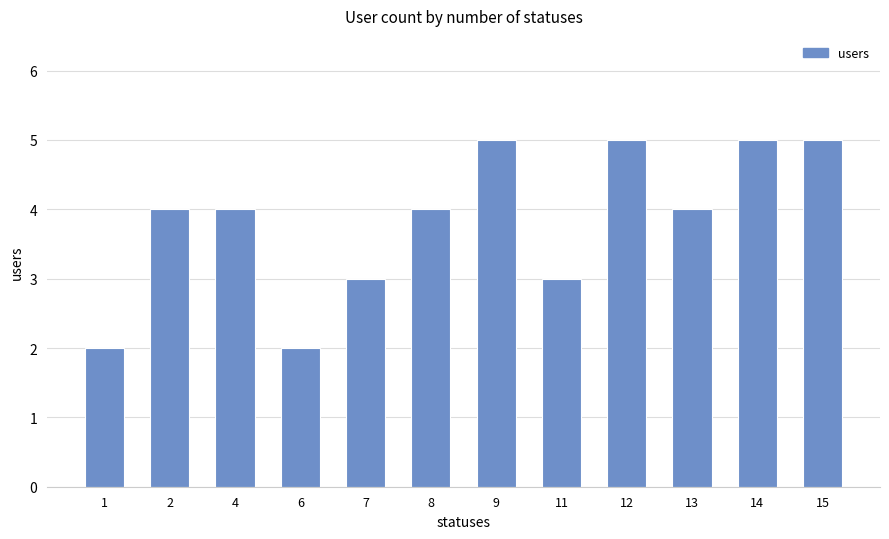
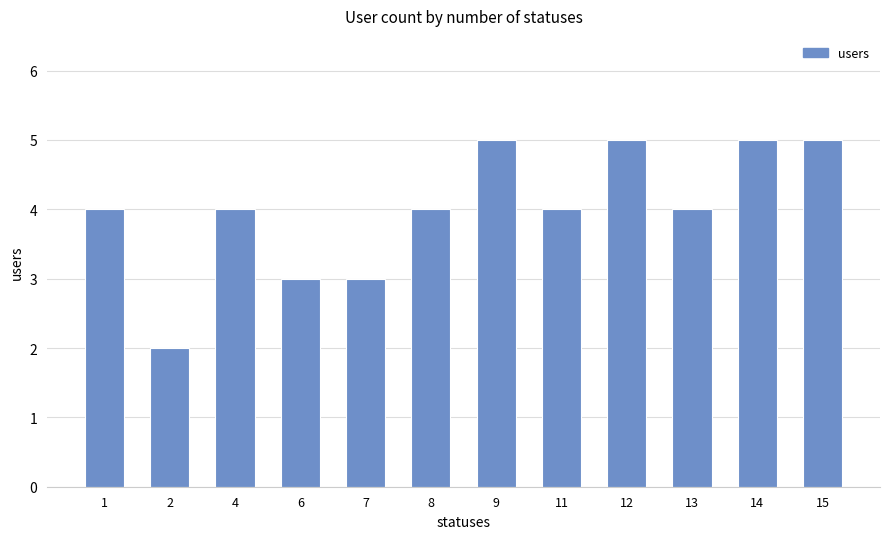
1: 2 -> 4
2: 4 -> 2
6: 2 -> 3
11: 3 -> 4
